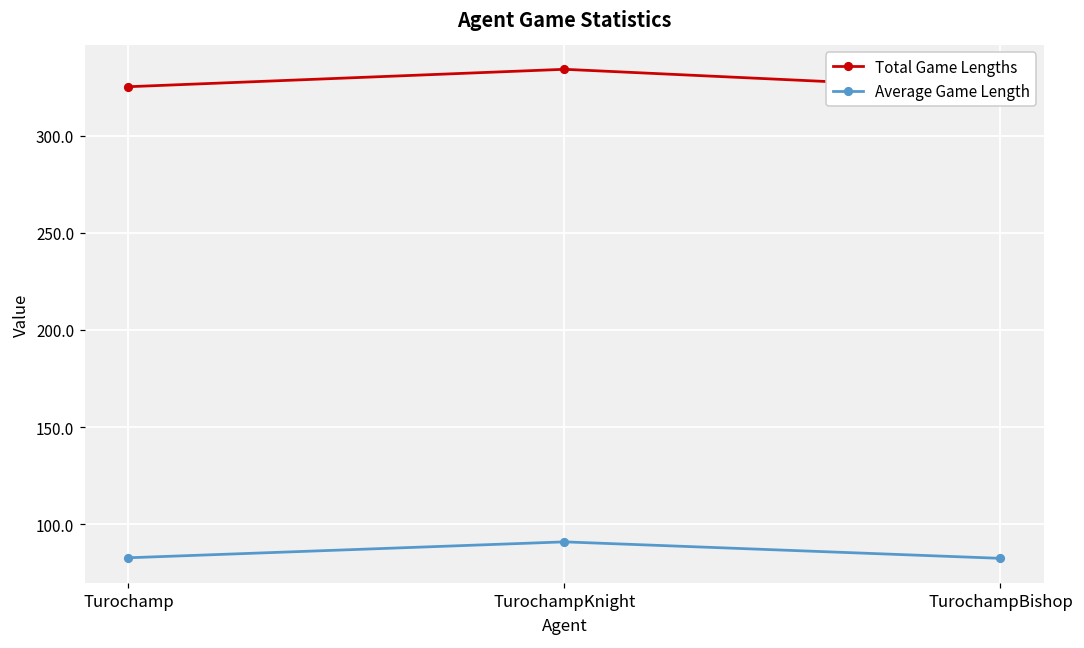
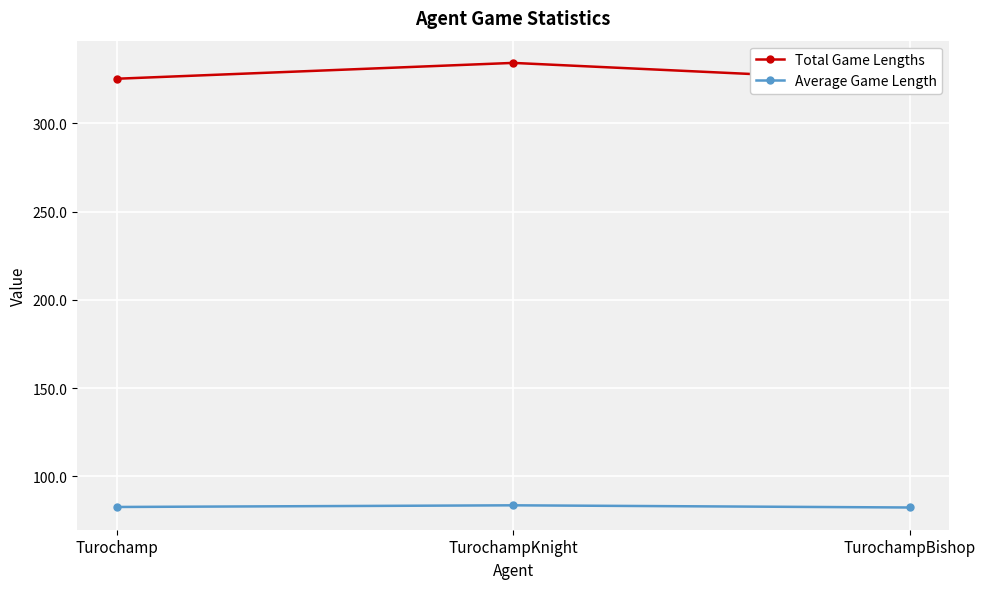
Average Game Length, TurochampKnight: 91 -> 84
